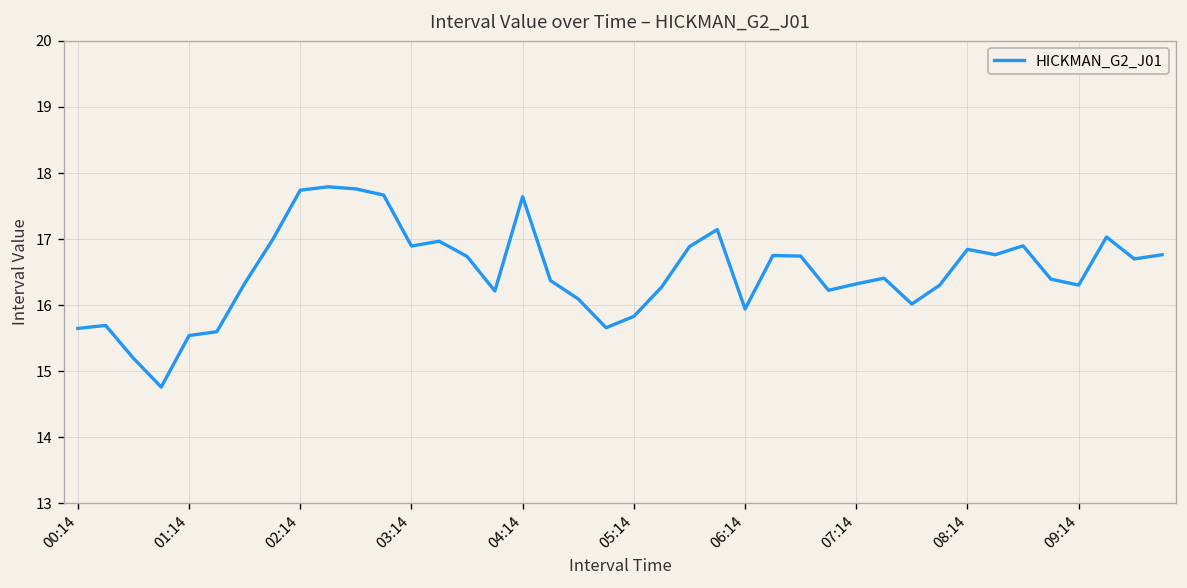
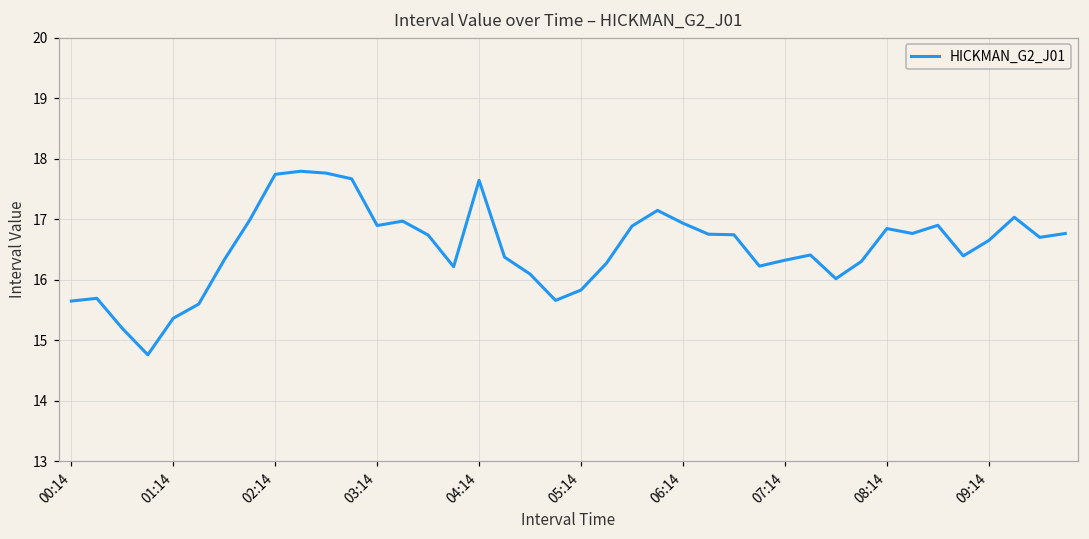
01:14: 15.5 -> 15.4
06:14: 15.9 -> 16.9
09:14: 16.3 -> 16.6
